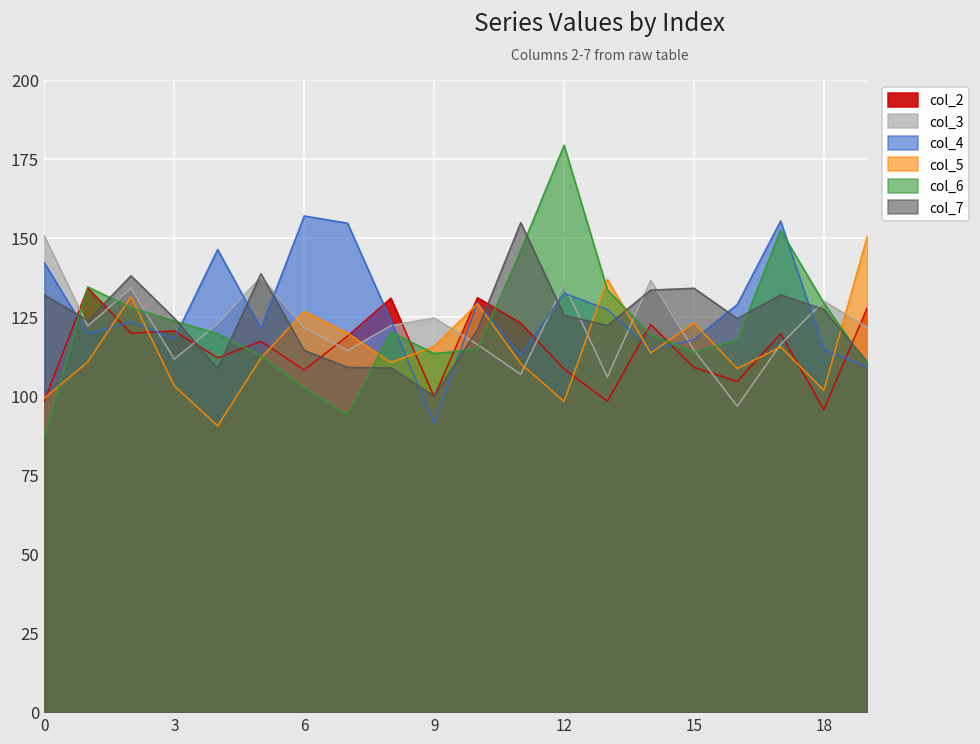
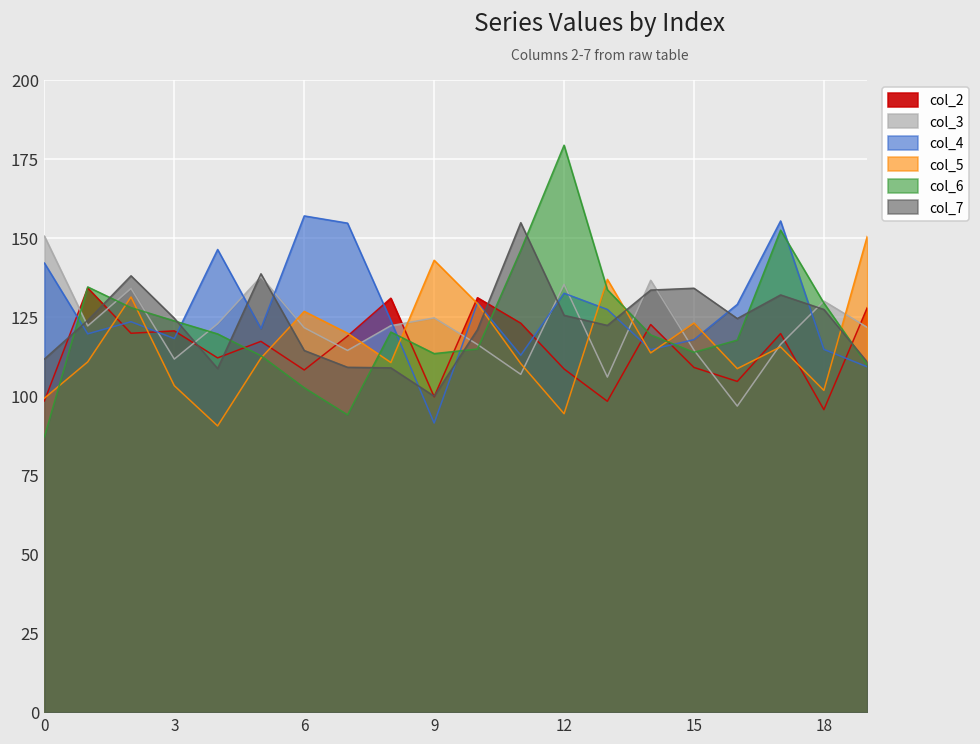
col_7, 0: 132 -> 112
col_5, 9: 116 -> 143
col_5, 12: 98 -> 94
